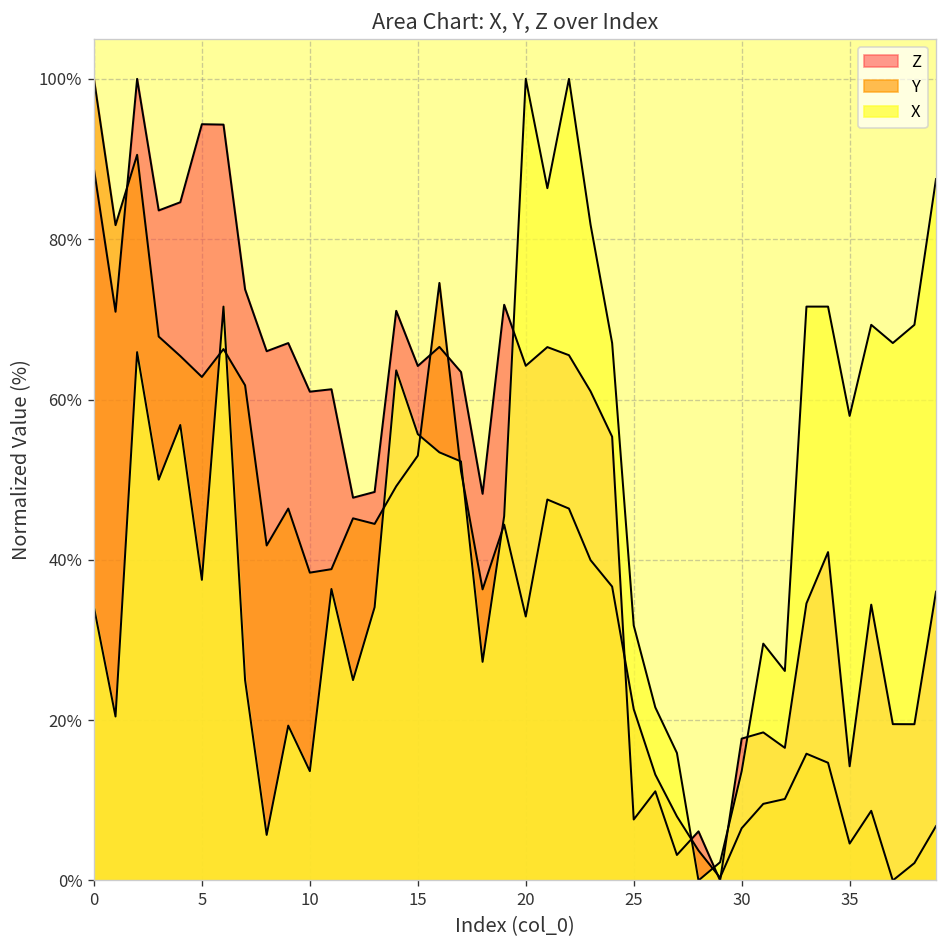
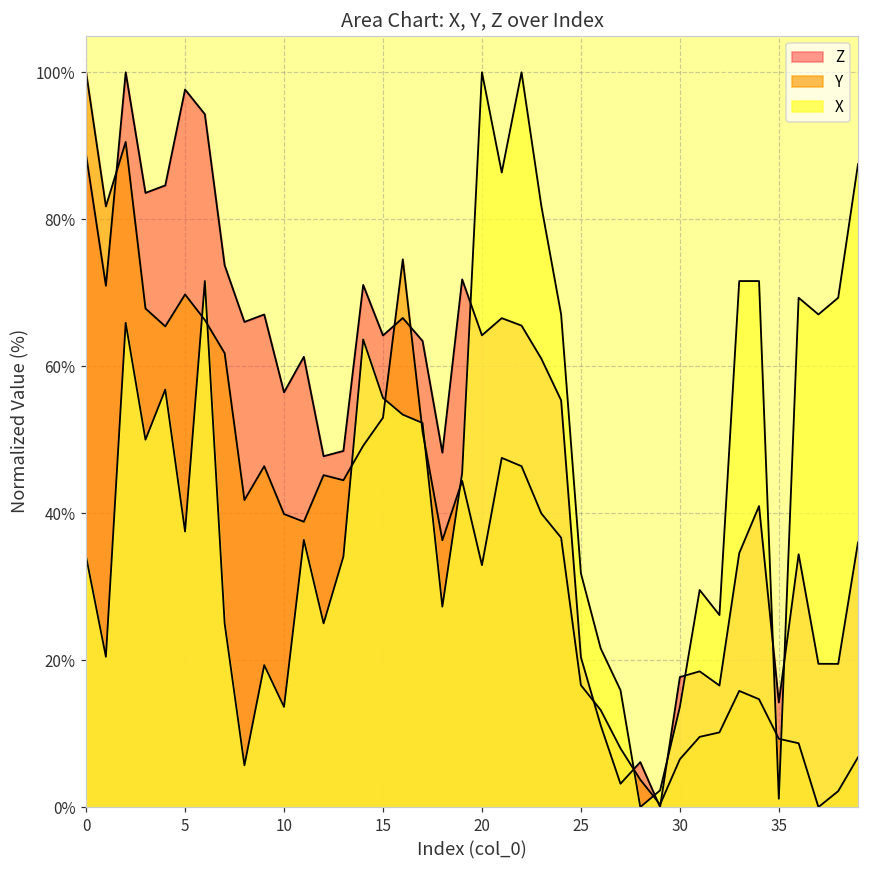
Z, 5: 94% -> 98%
Y, 5: 63% -> 70%
Z, 10: 61% -> 56%
Y, 10: 38% -> 40%
Z, 25: 8% -> 20%
Y, 25: 21% -> 17%
Y, 35: 5% -> 9%
X, 35: 58% -> 1%
